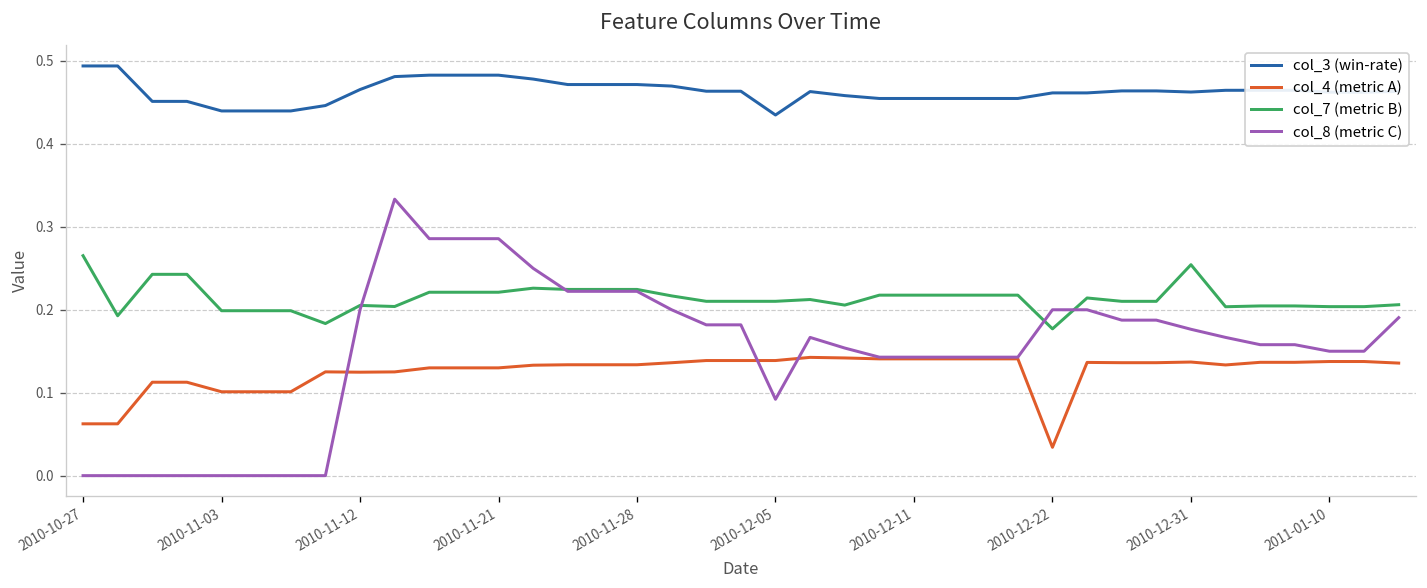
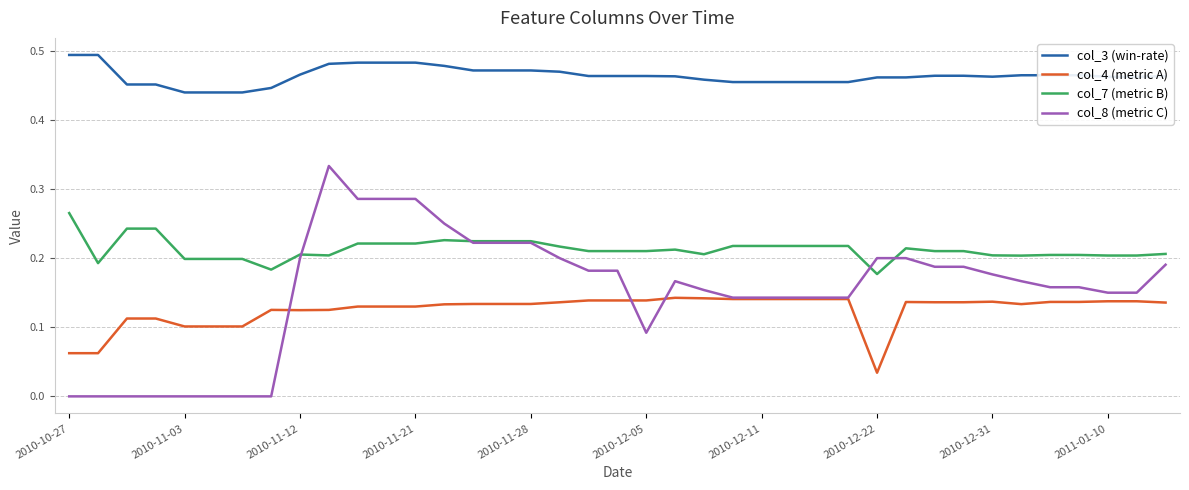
col_3 (win-rate), 2010-12-05: 0.43 -> 0.46
col_7 (metric B), 2010-12-31: 0.25 -> 0.20
